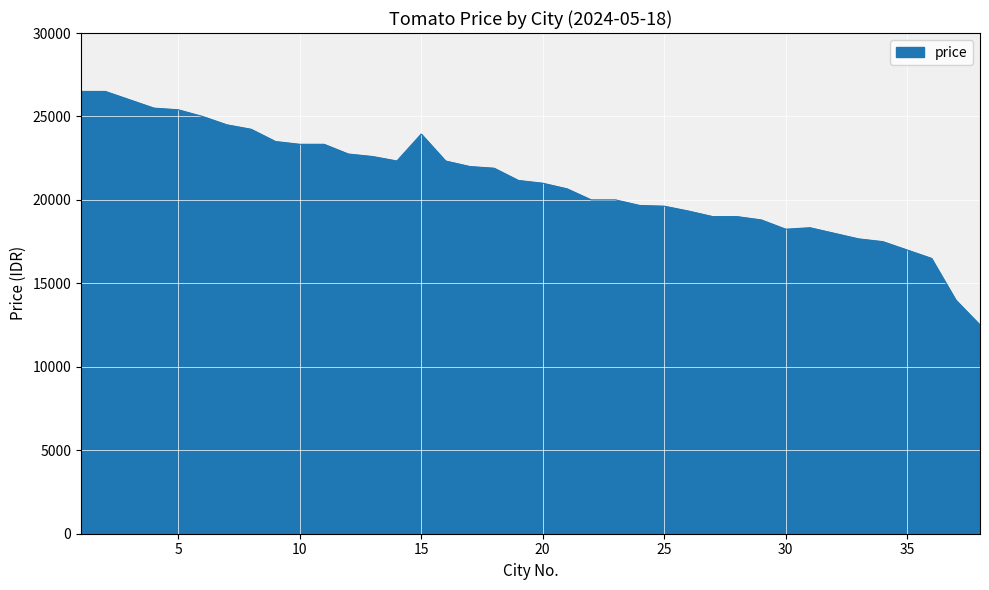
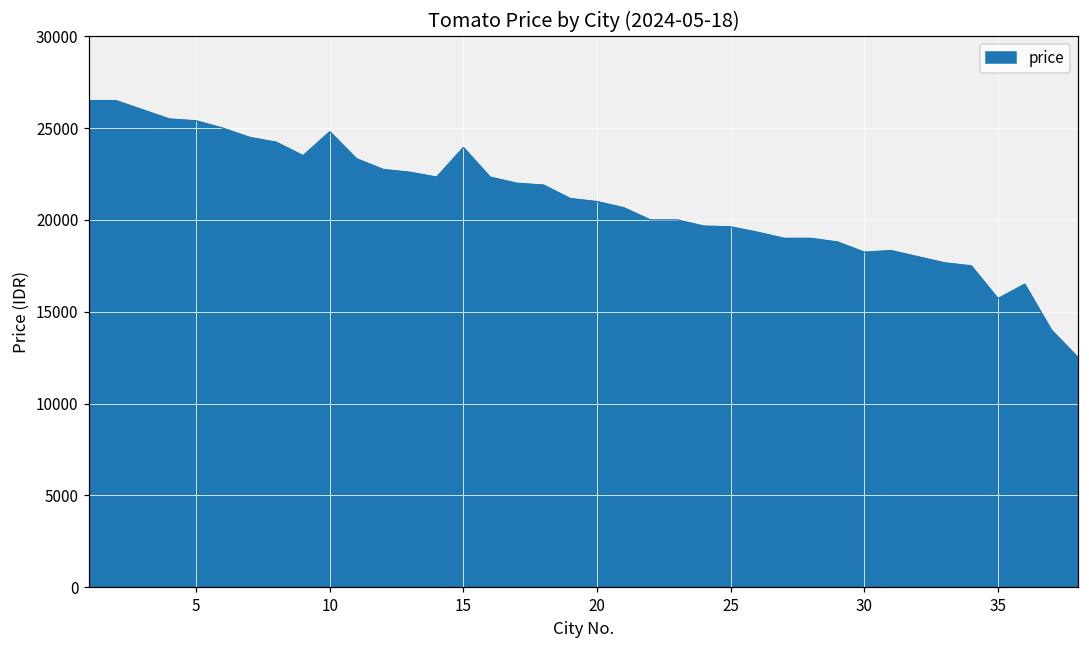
10: 23300 -> 24800
35: 17000 -> 15700
